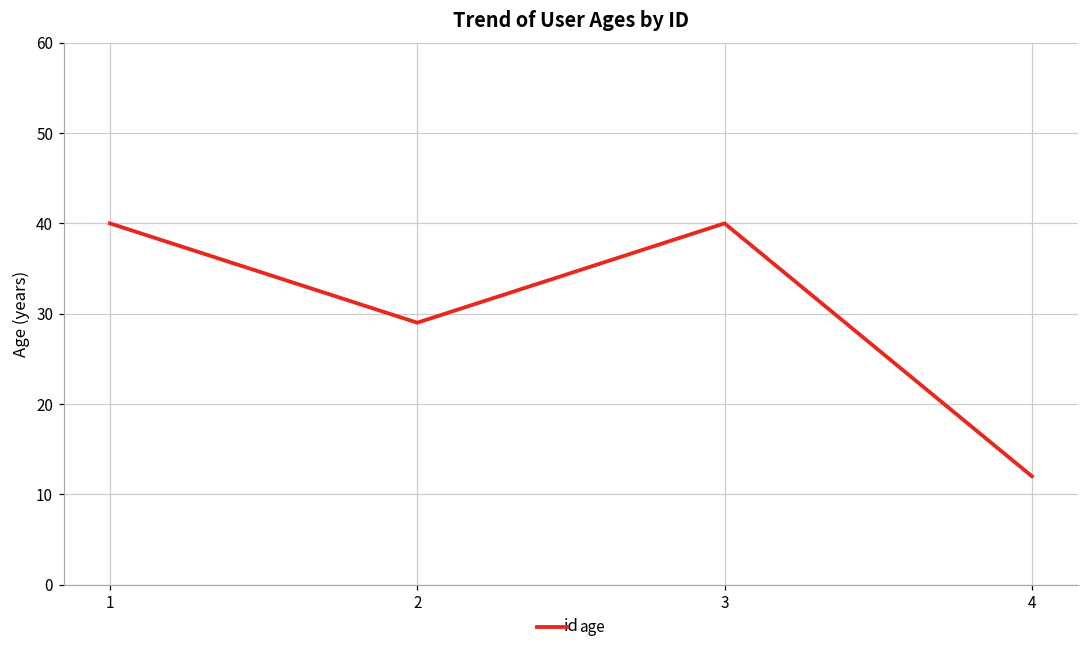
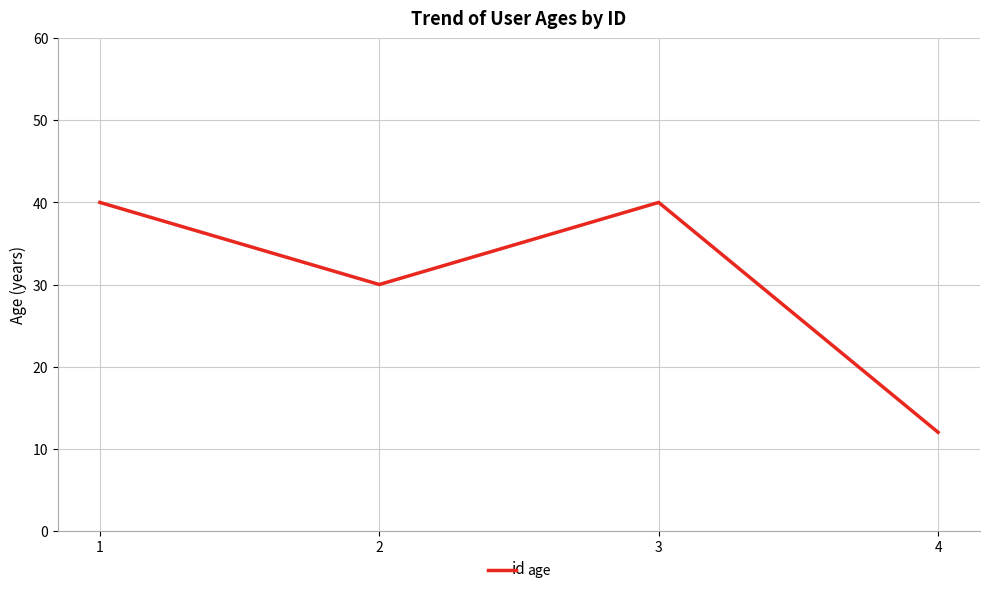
2: 29 -> 30
